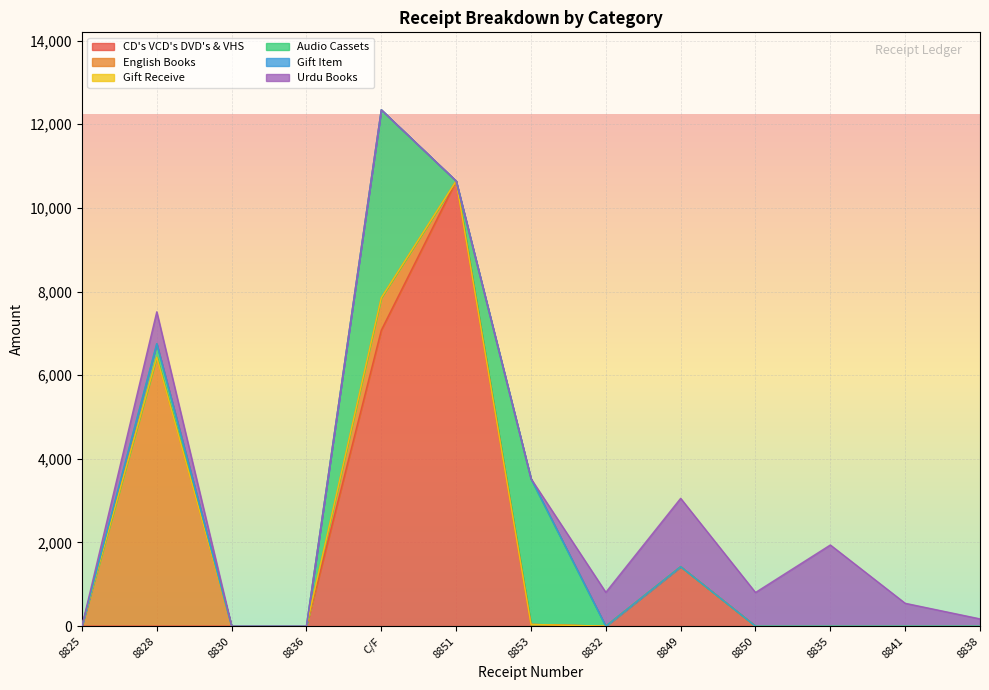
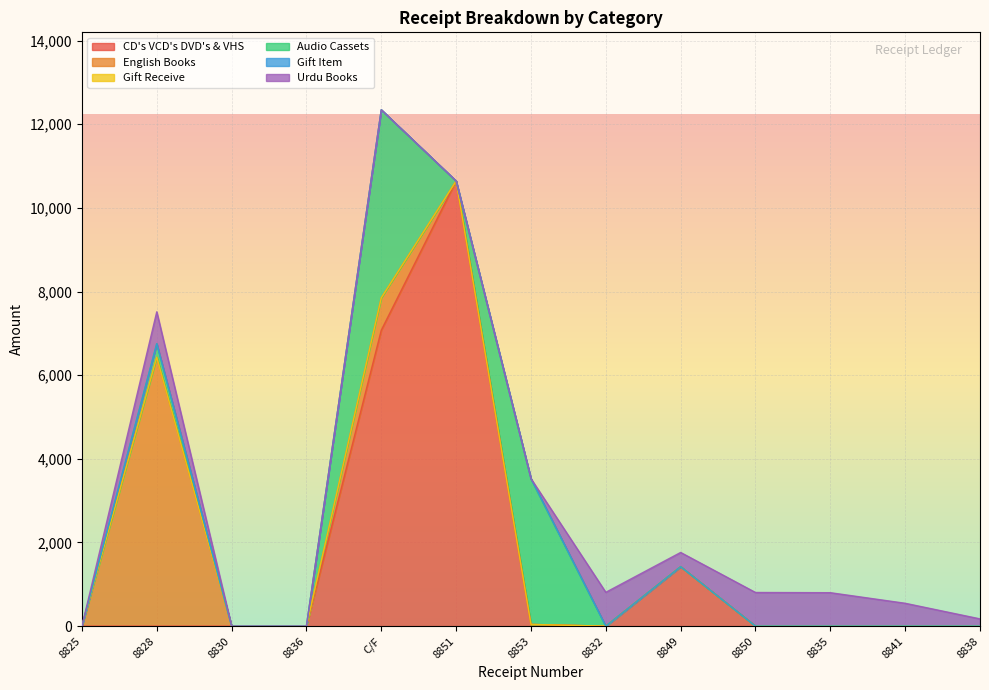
Urdu Books, 8849: 1,600 -> 300
Urdu Books, 8835: 1,900 -> 800
